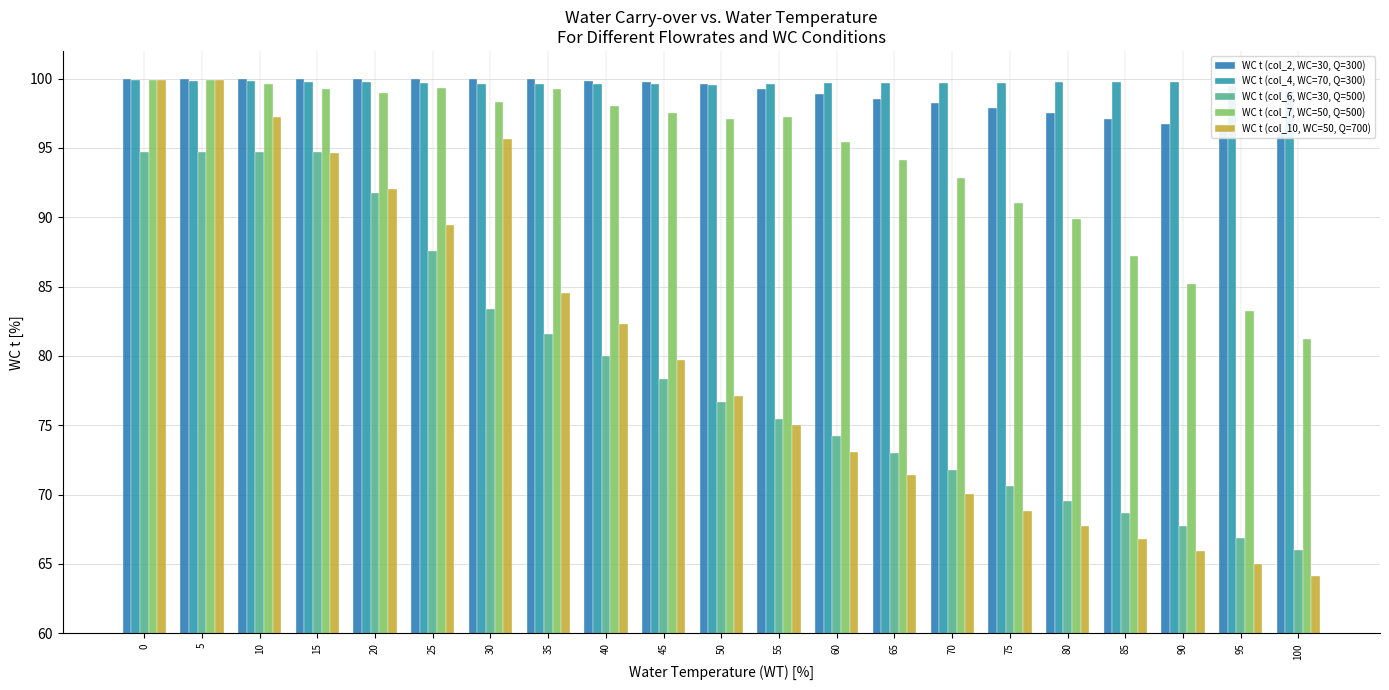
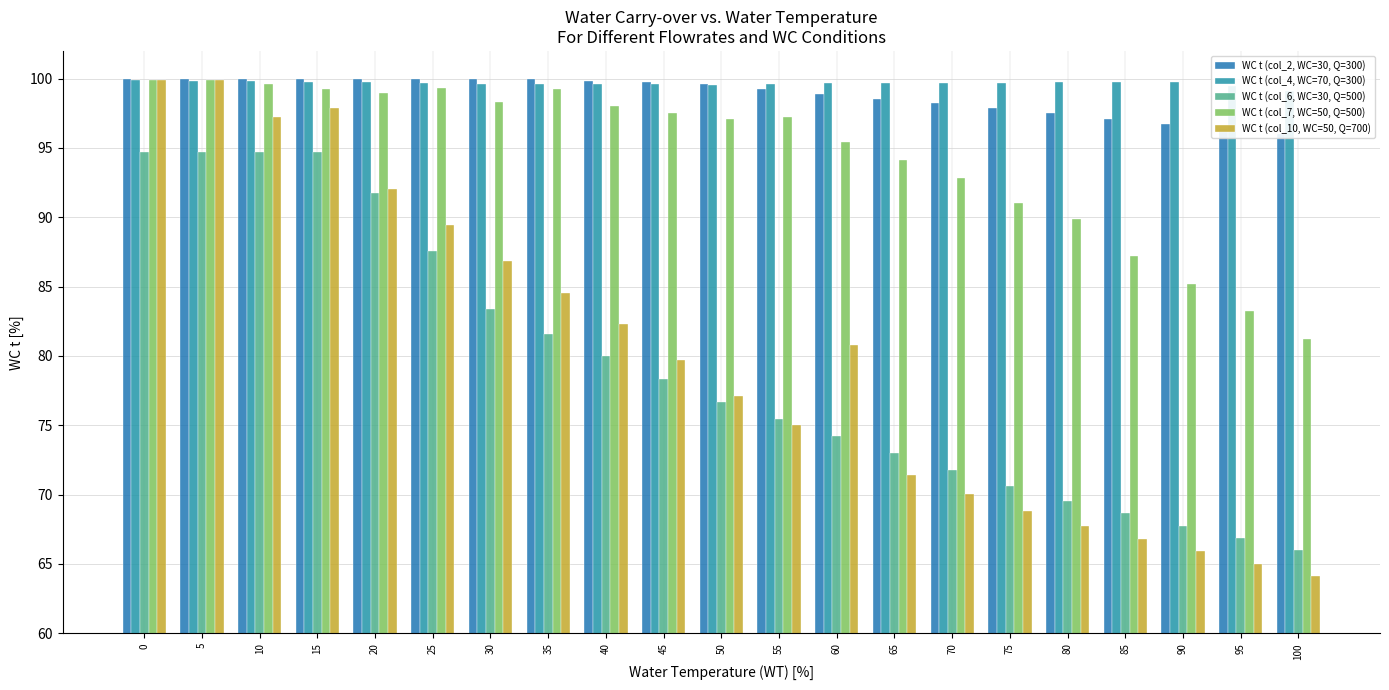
WC t (col_10, WC=50, Q=700), 15: 94.6 -> 97.9
WC t (col_10, WC=50, Q=700), 30: 95.7 -> 86.9
WC t (col_10, WC=50, Q=700), 60: 73.0 -> 80.8
